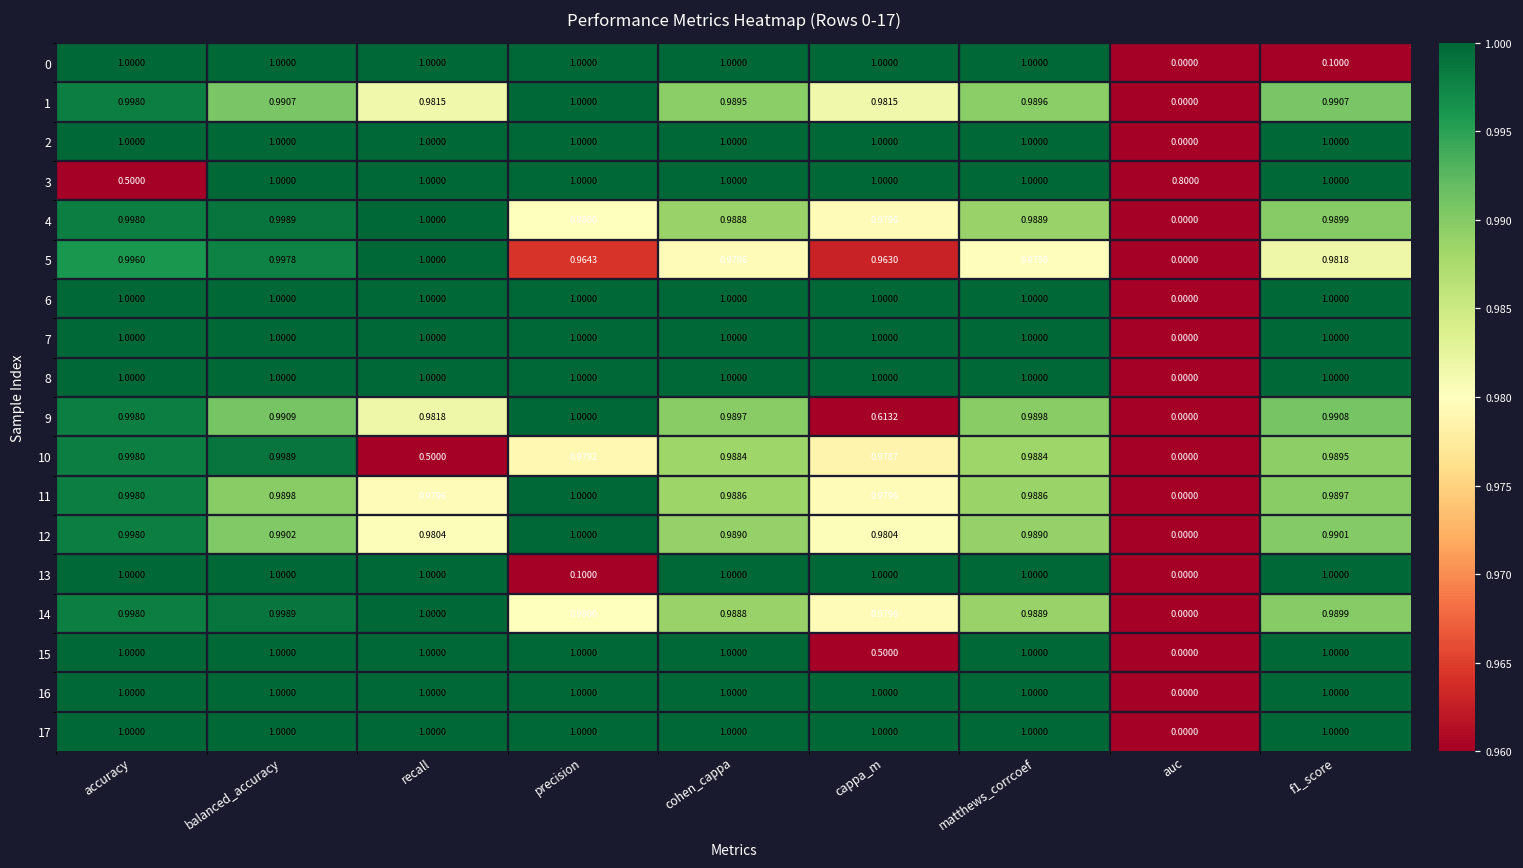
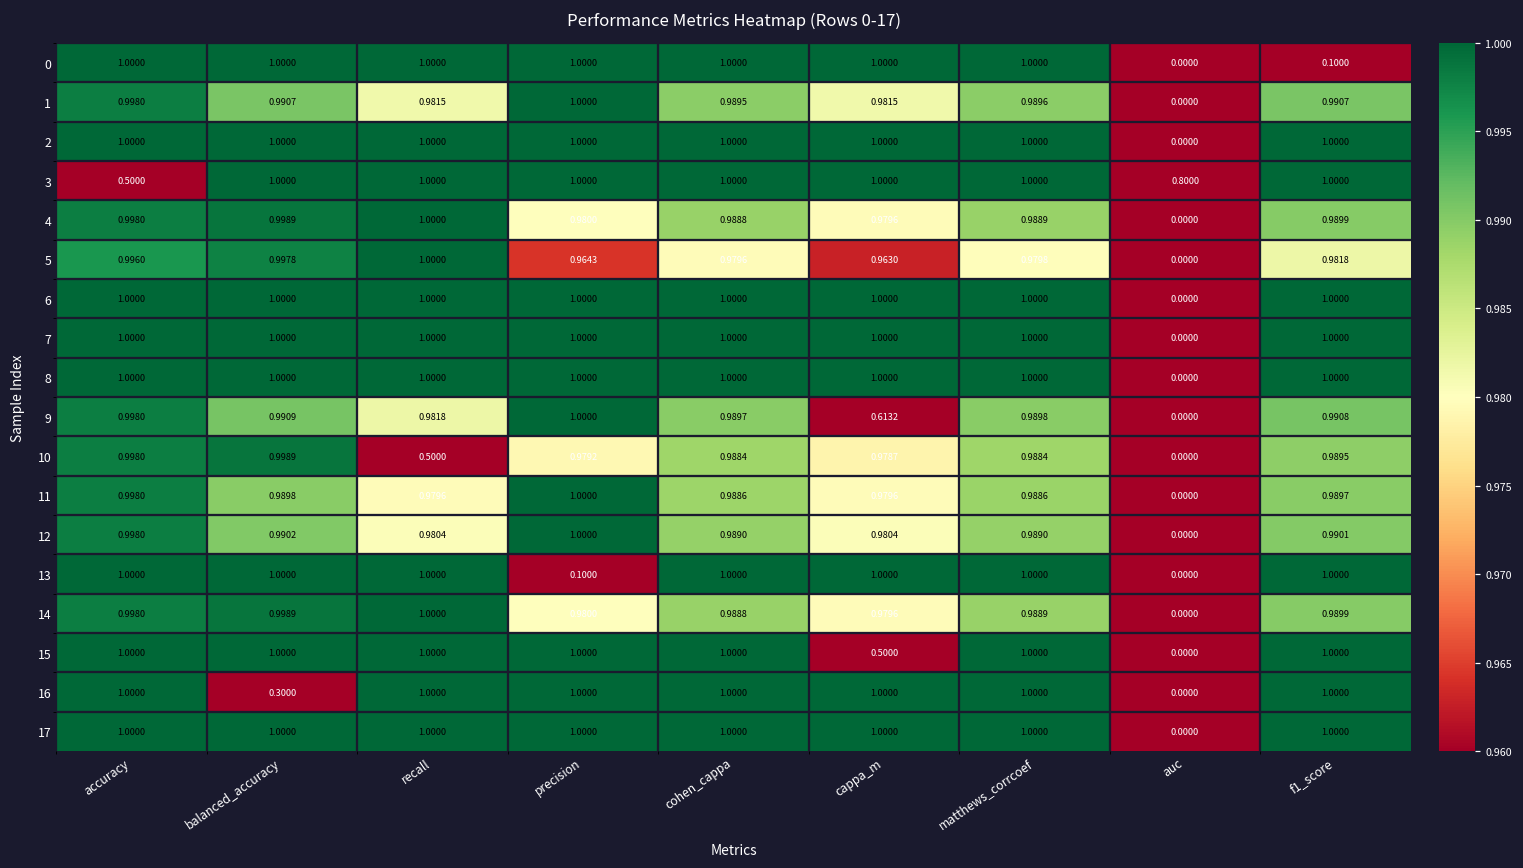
16, balanced_accuracy: 1.0000 -> 0.3000
